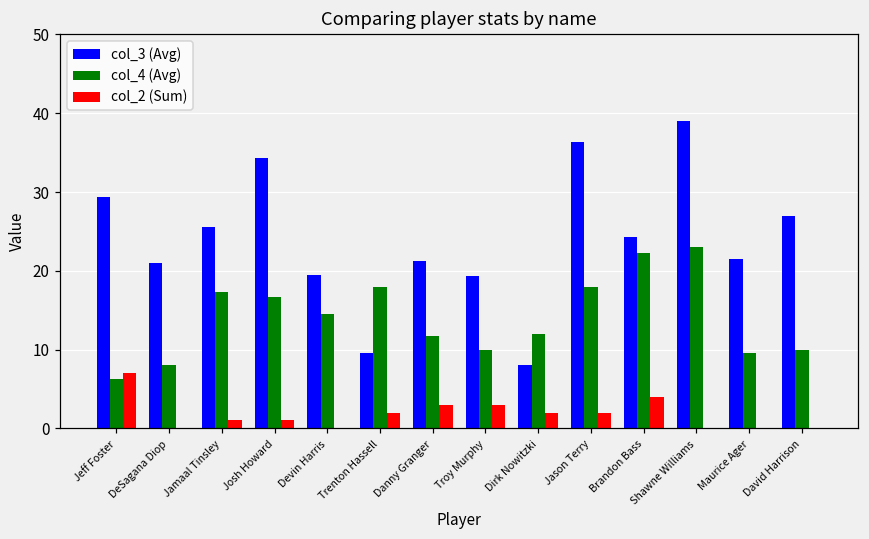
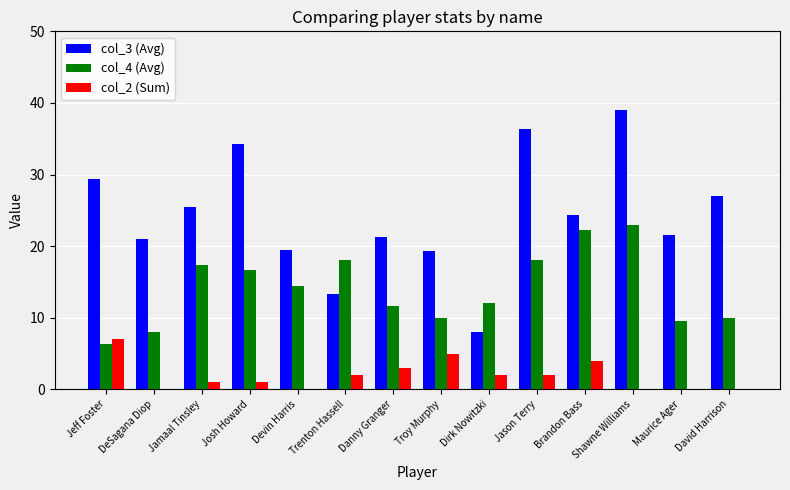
col_3 (Avg), Trenton Hassell: 10 -> 13
col_2 (Sum), Troy Murphy: 3 -> 5
